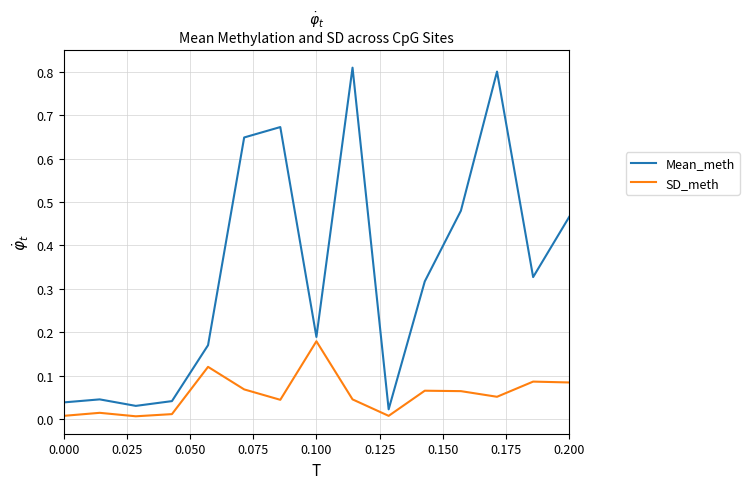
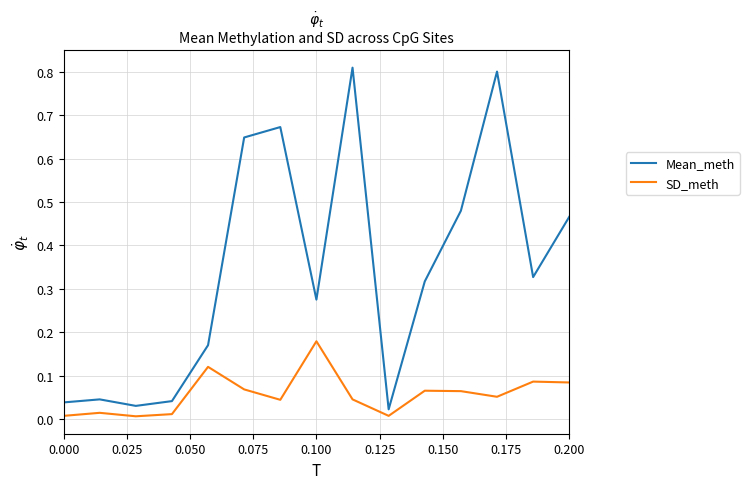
Mean_meth, 0.100: 0.19 -> 0.28
